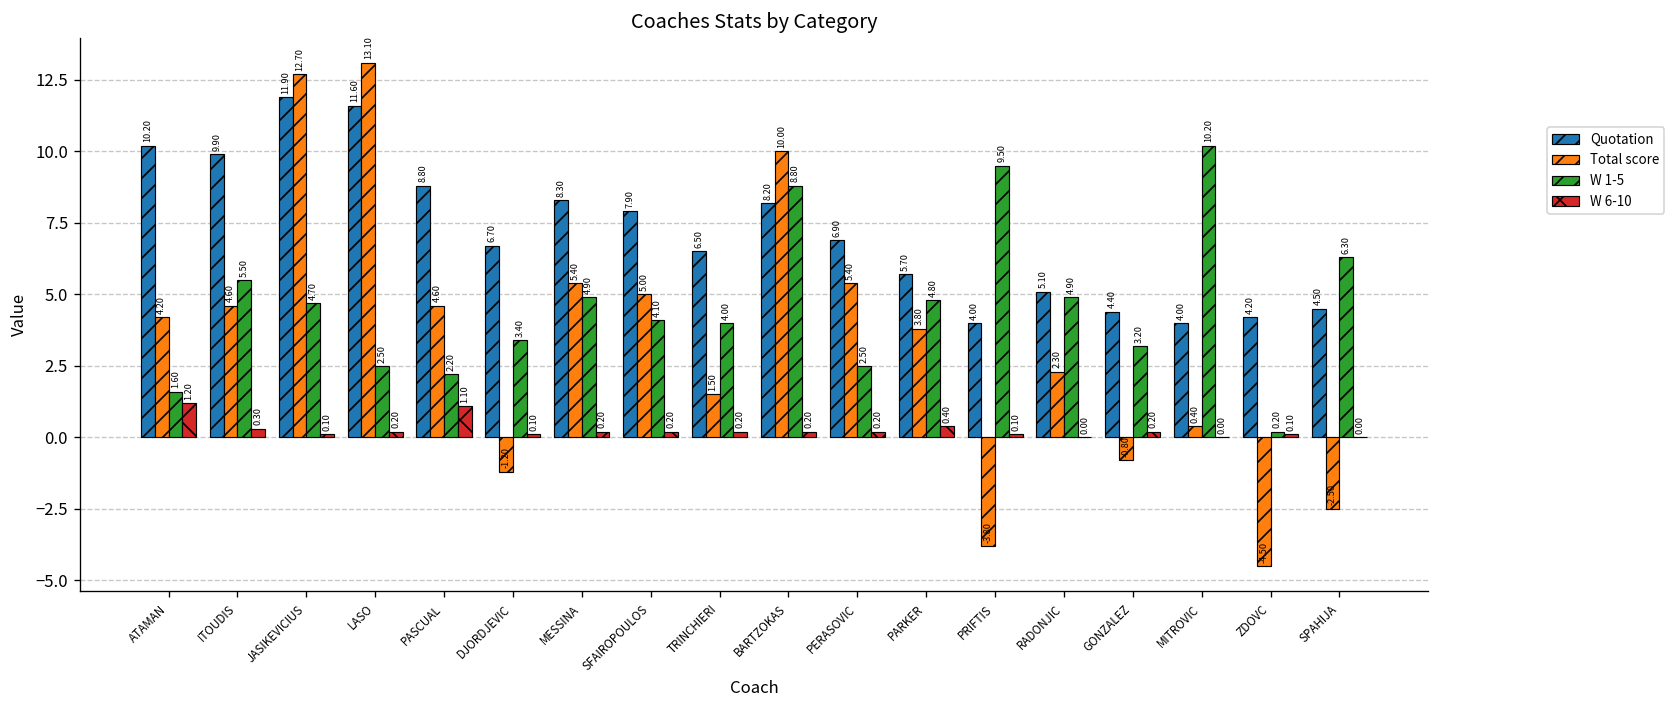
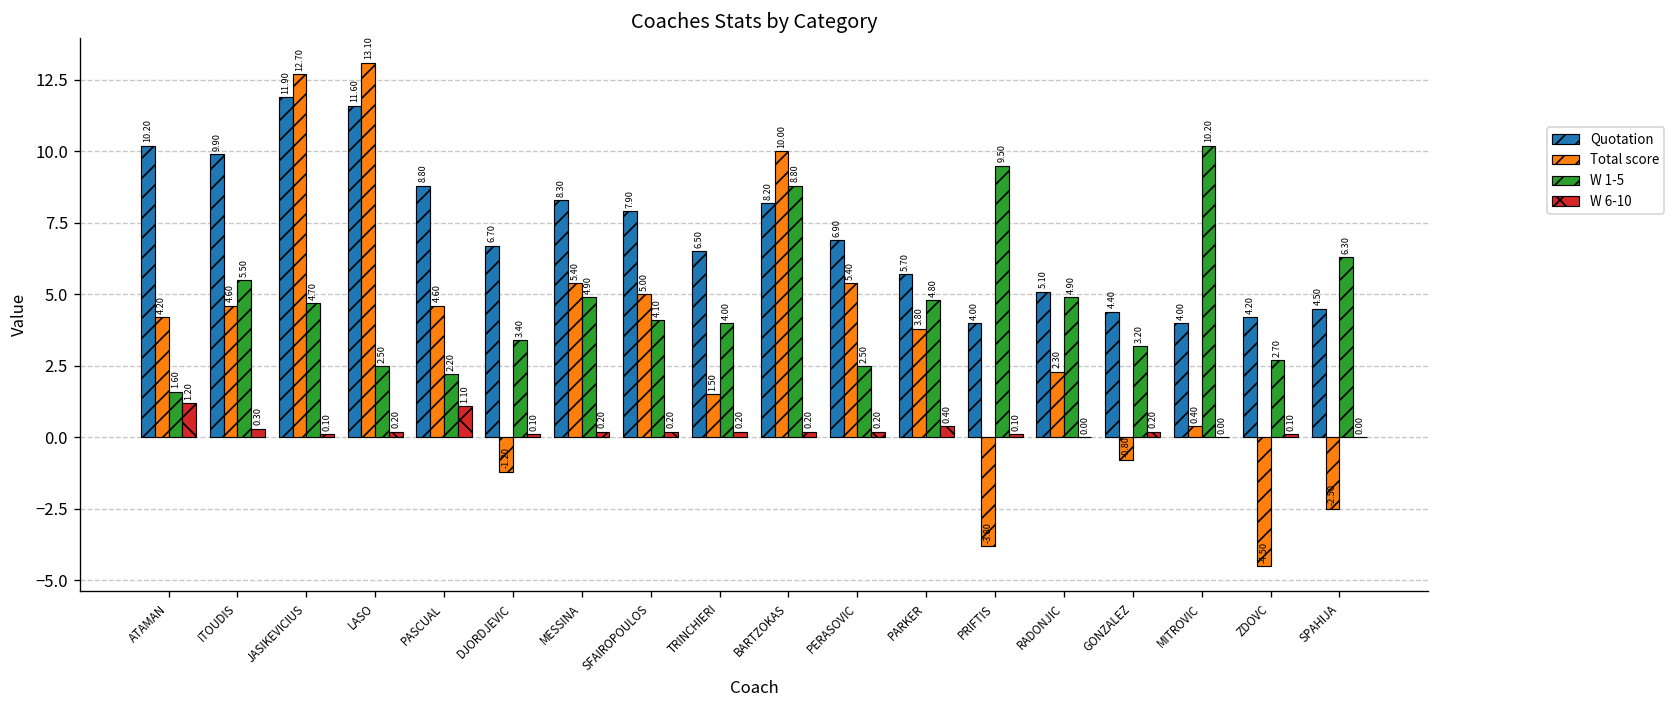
W 1-5, ZDOVC: 0.20 -> 2.70
